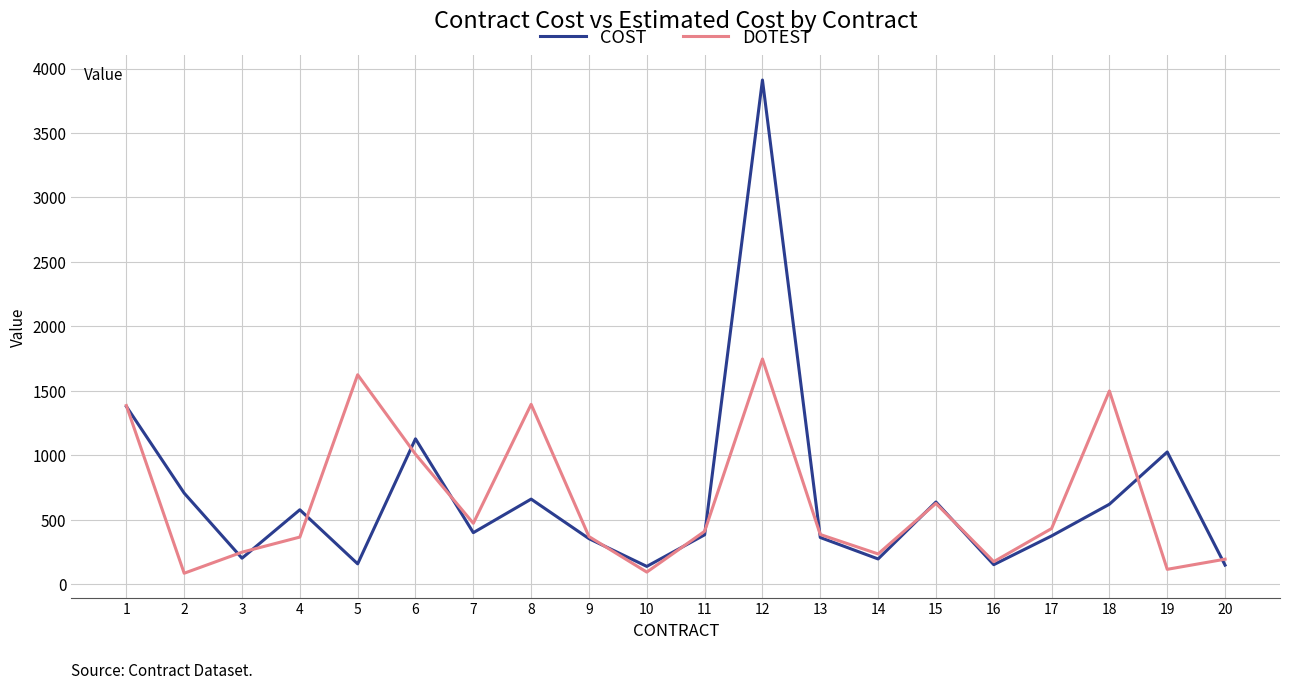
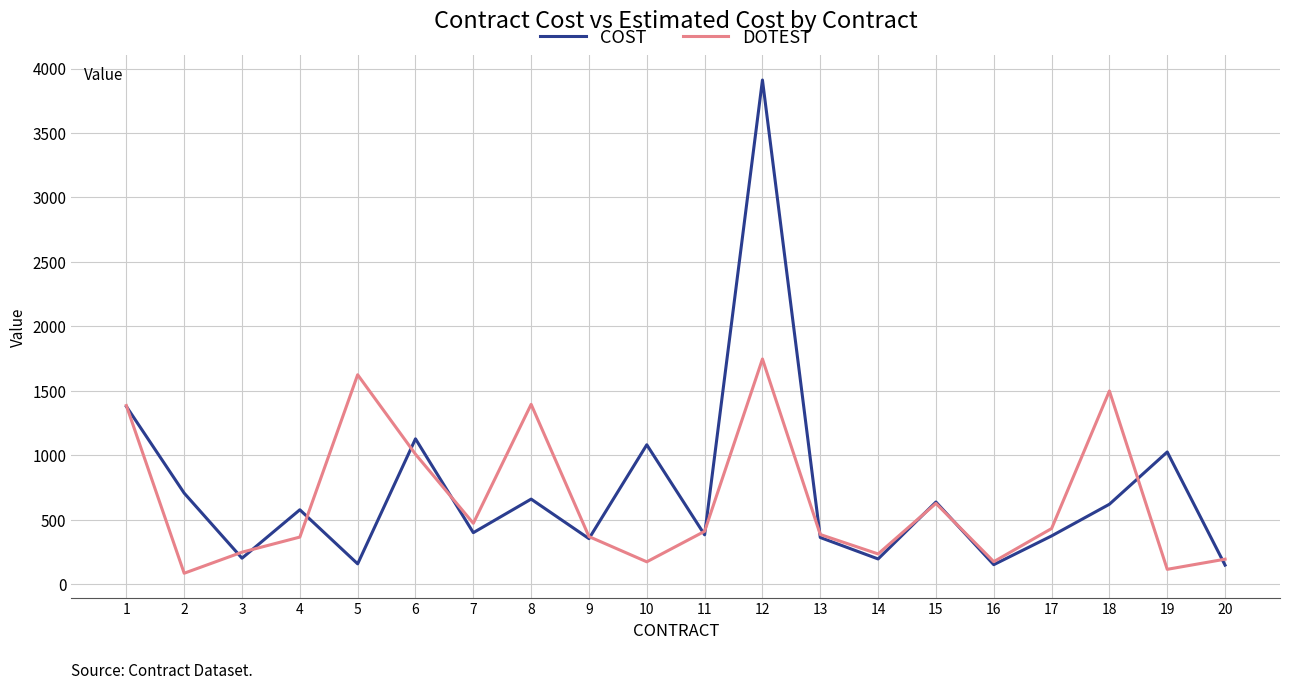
COST, 10: 140 -> 1080
DOTEST, 10: 90 -> 170
